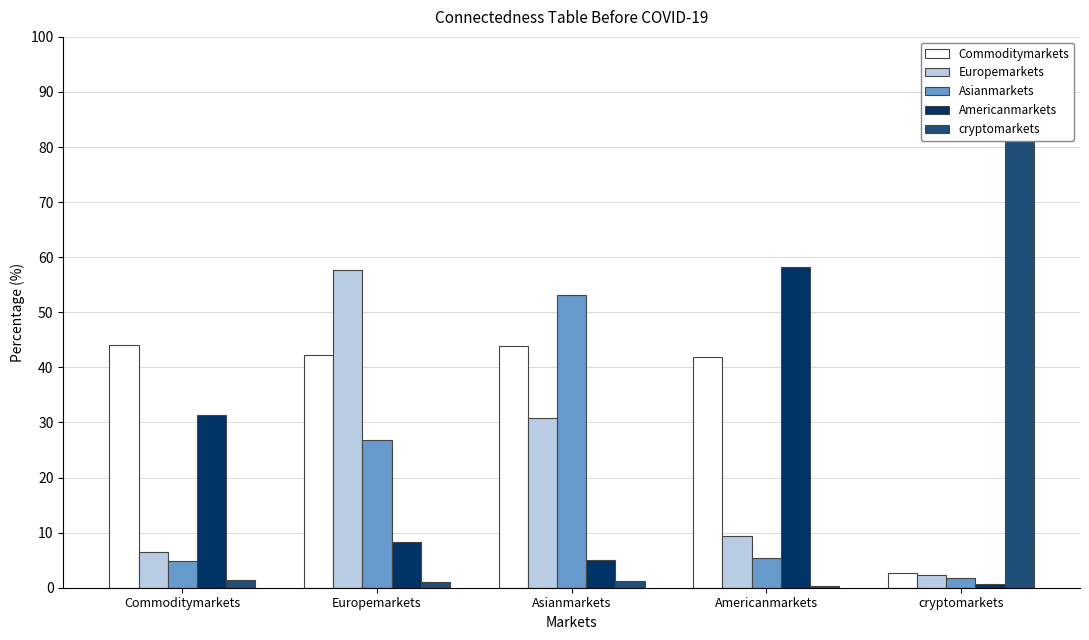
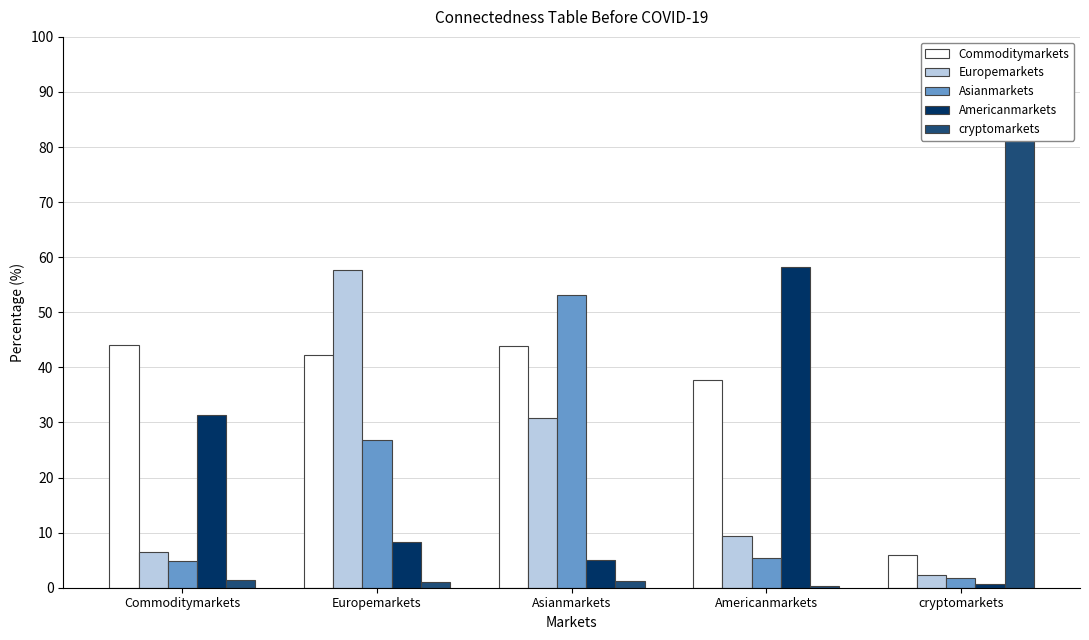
Commoditymarkets, Americanmarkets: 42 -> 38
Commoditymarkets, cryptomarkets: 3 -> 6
